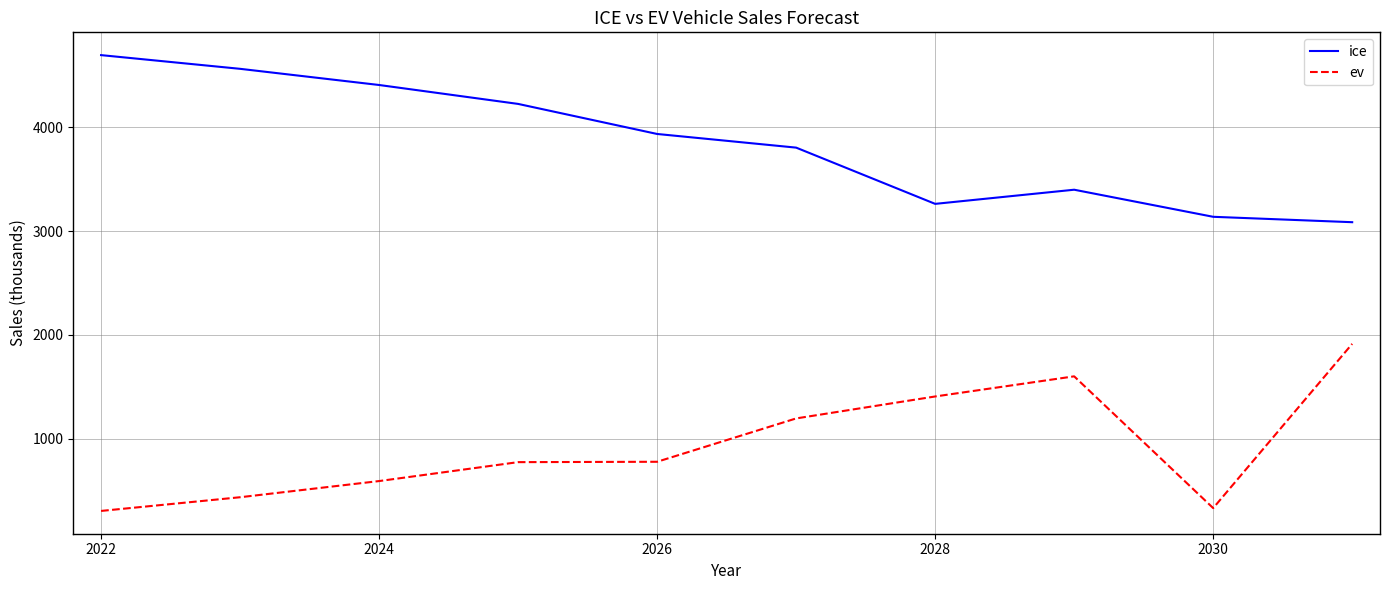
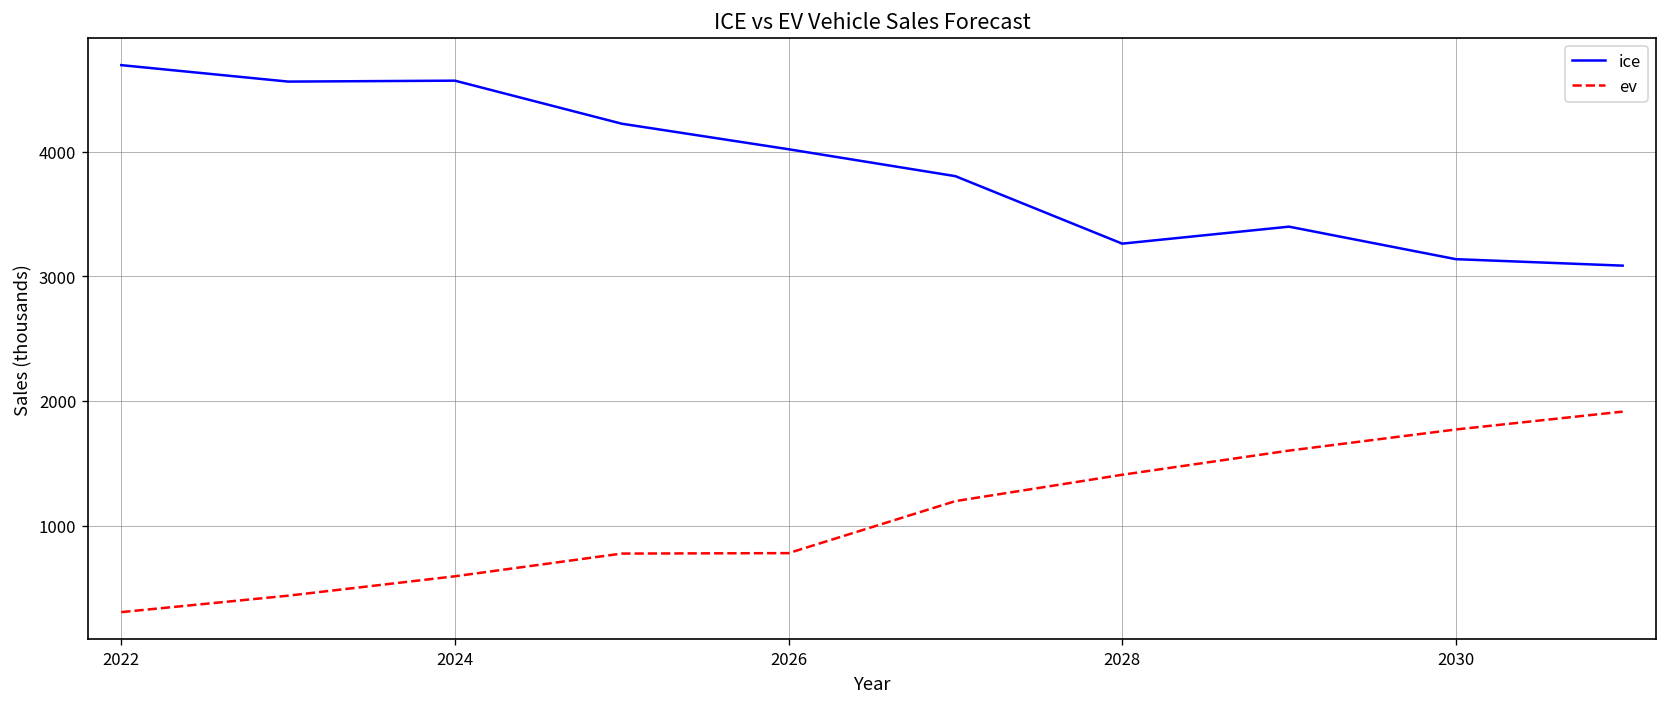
ice, 2024: 4410 -> 4570
ice, 2026: 3930 -> 4020
ev, 2030: 330 -> 1770
